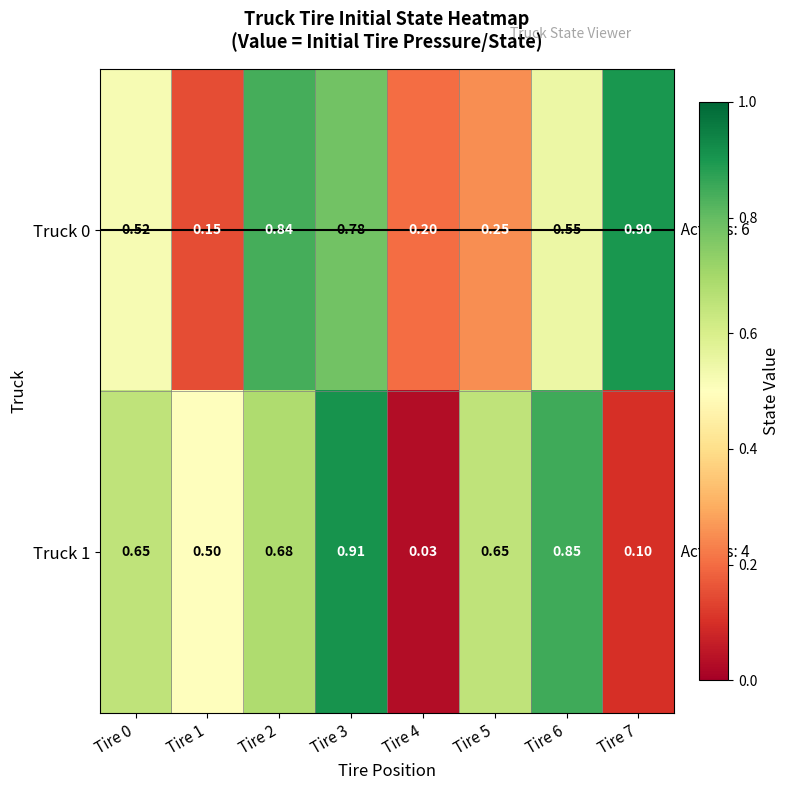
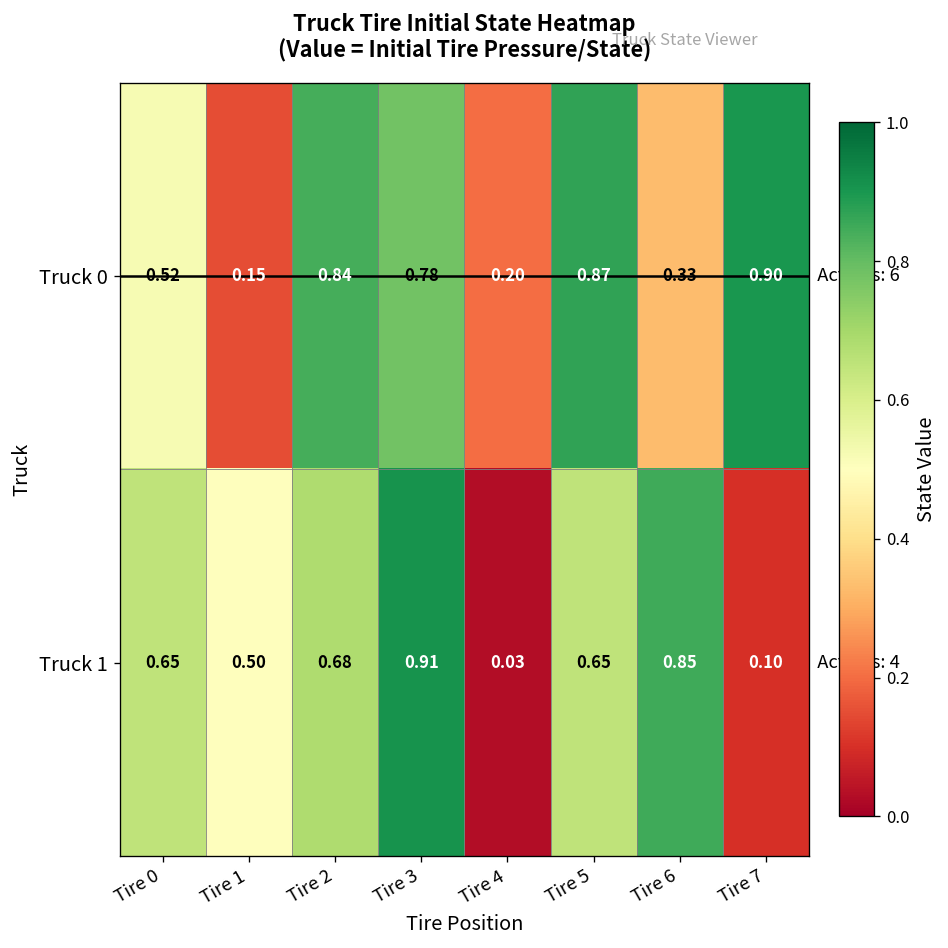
Truck 0, Tire 5: 0.25 -> 0.87
Truck 0, Tire 6: 0.55 -> 0.33
